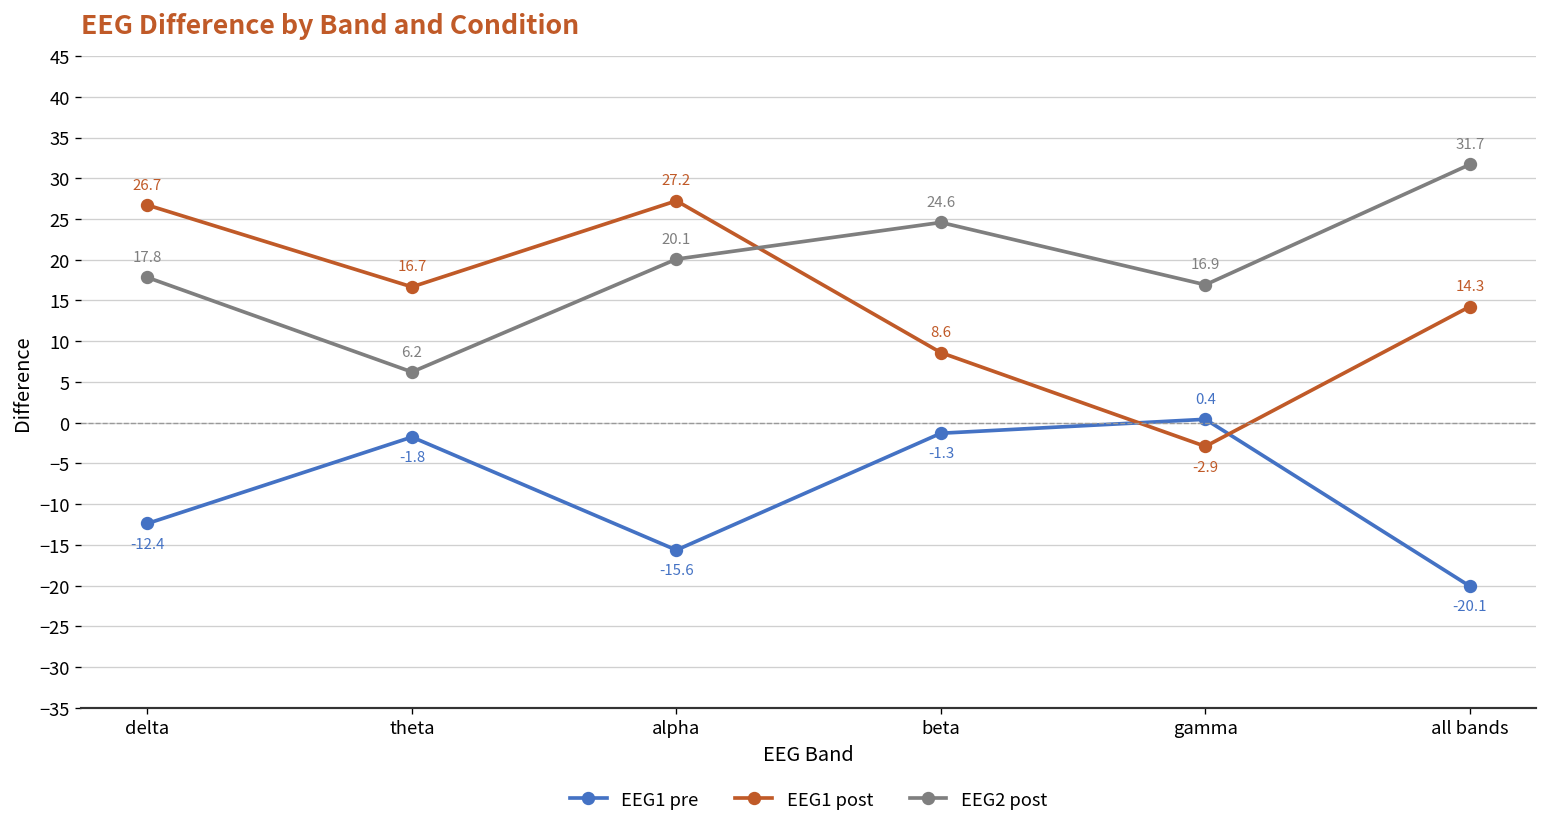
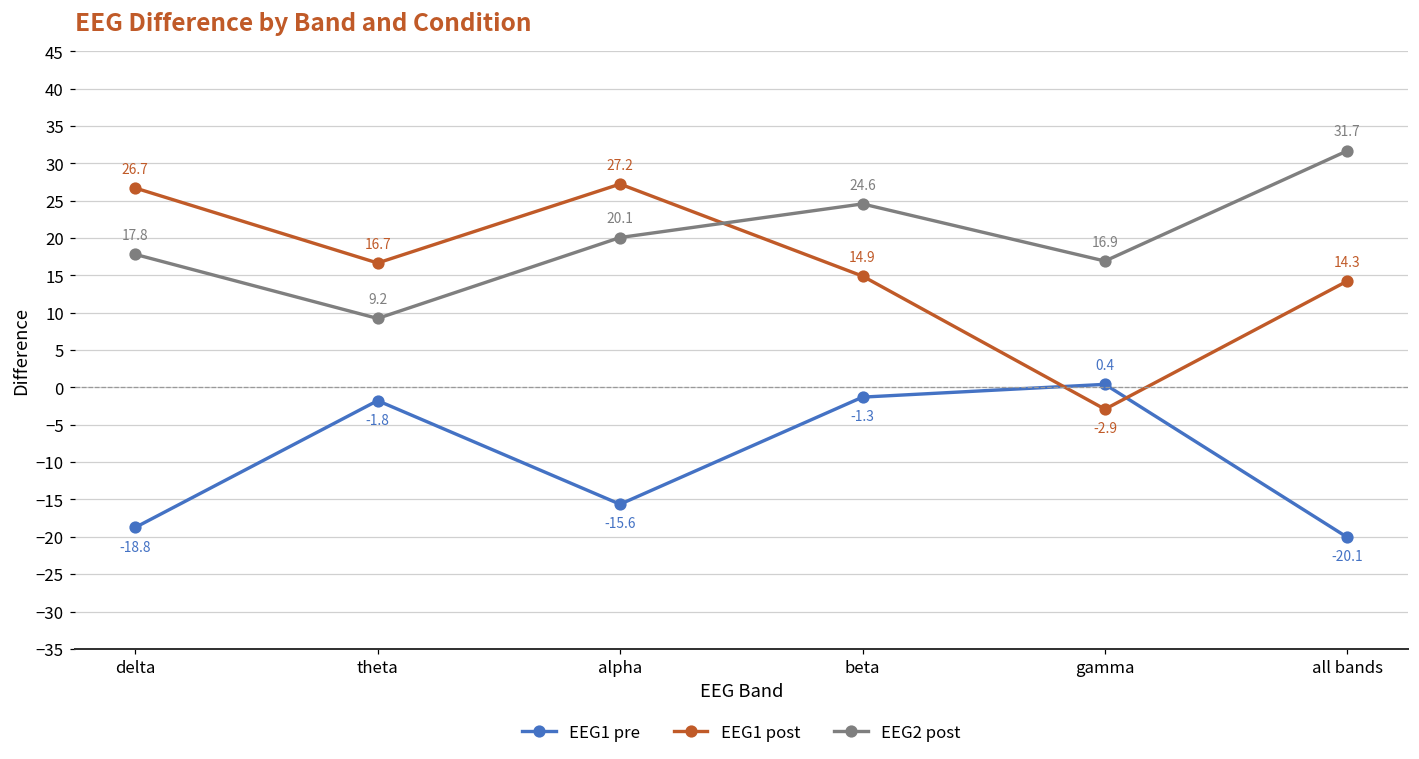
EEG1 pre, delta: -12.4 -> -18.8
EEG2 post, theta: 6.2 -> 9.2
EEG1 post, beta: 8.6 -> 14.9
